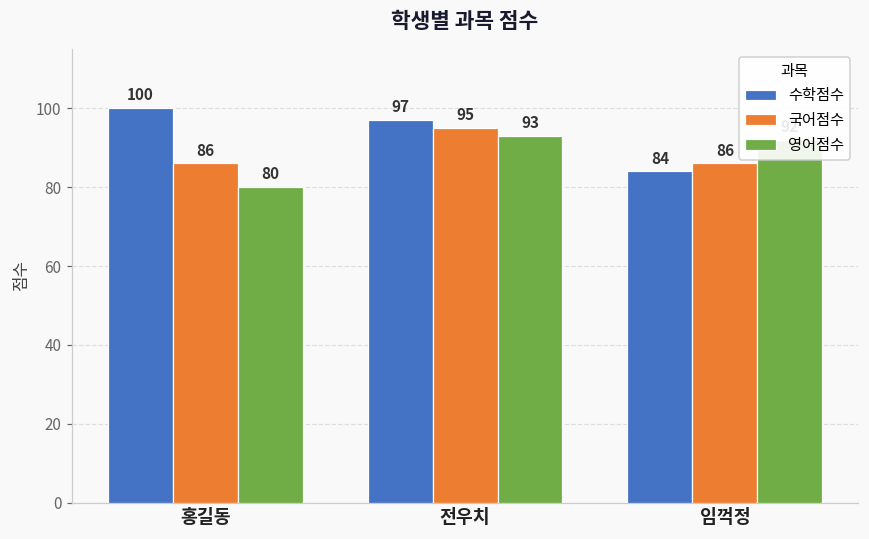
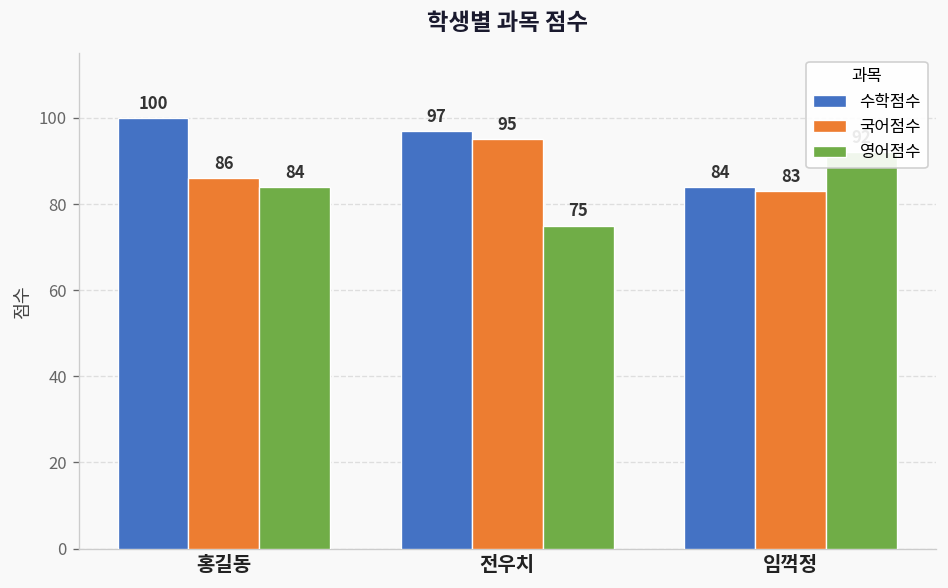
영어점수, 홍길동: 80 -> 84
영어점수, 전우치: 93 -> 75
국어점수, 임꺽정: 86 -> 83
